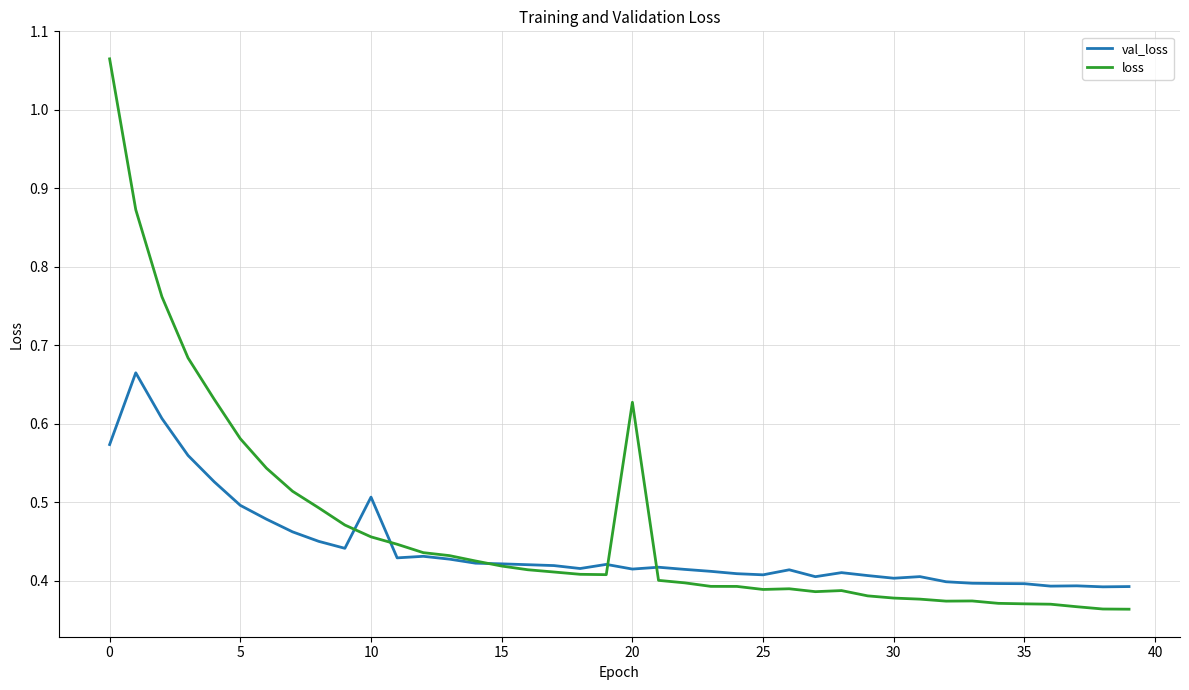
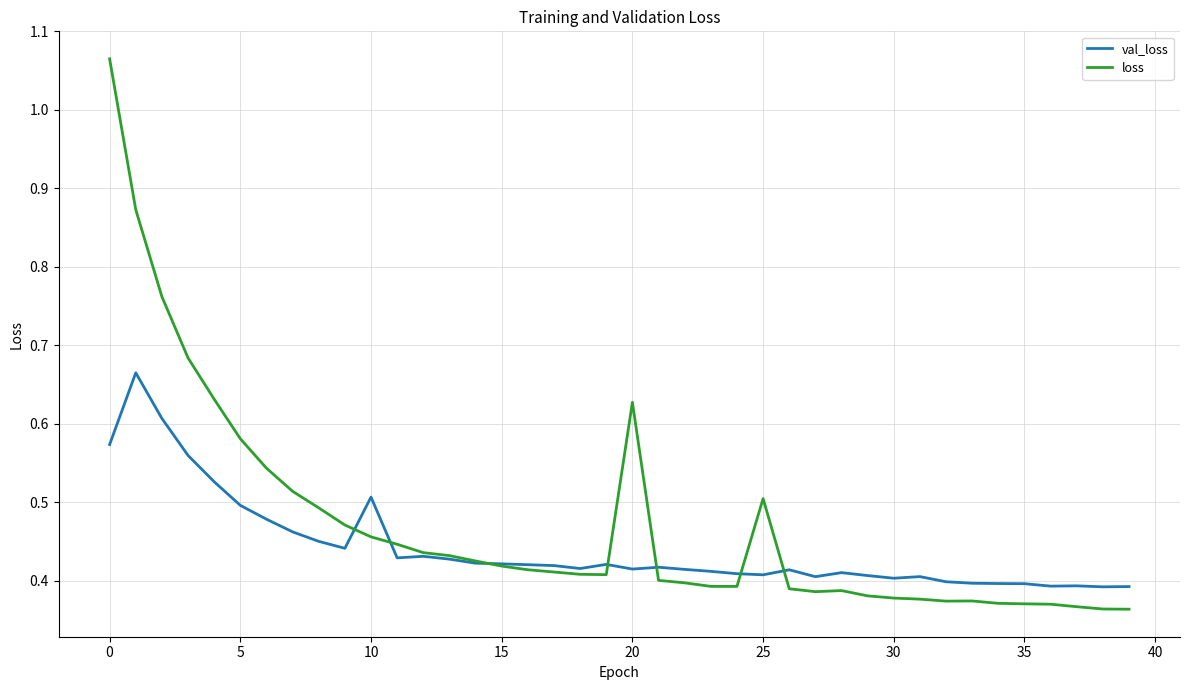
loss, 25: 0.39 -> 0.50
